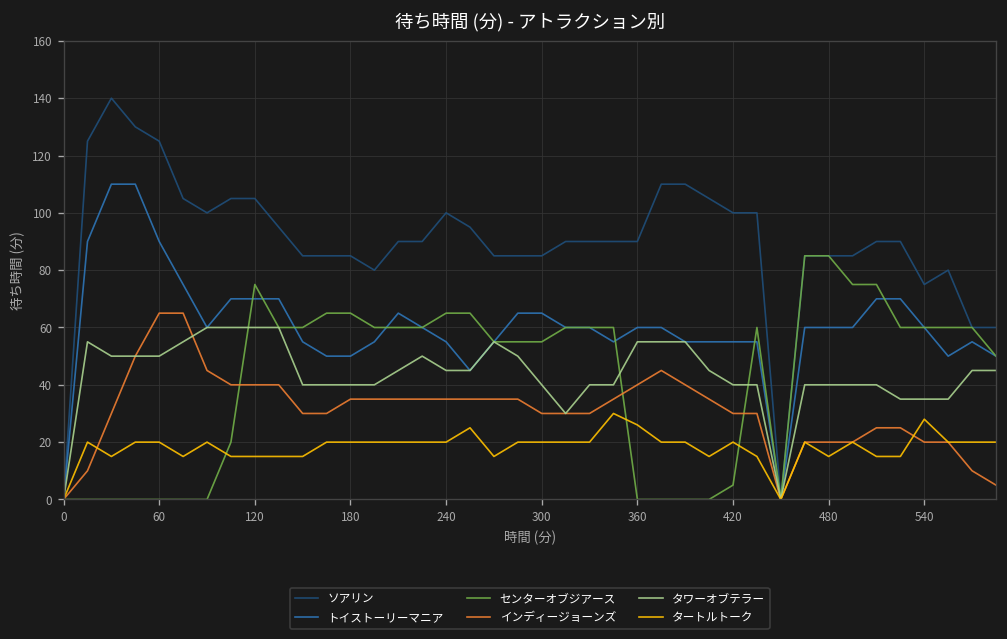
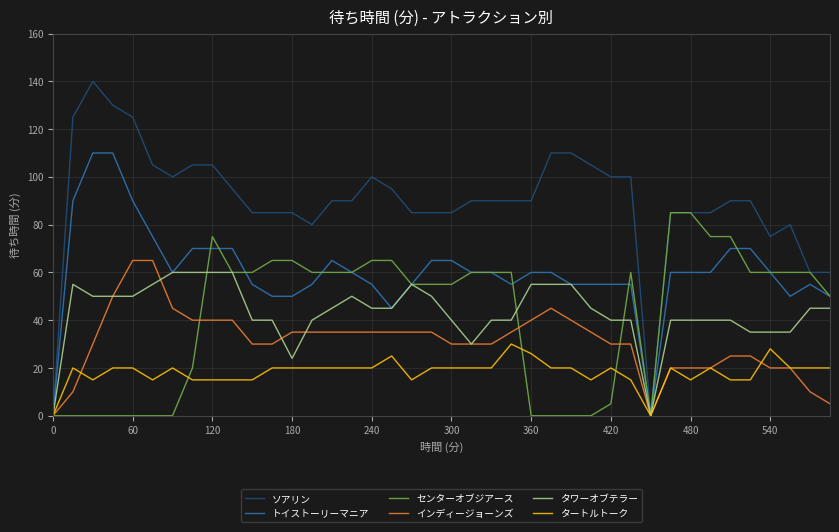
タワーオブテラー, 180: 40 -> 24
